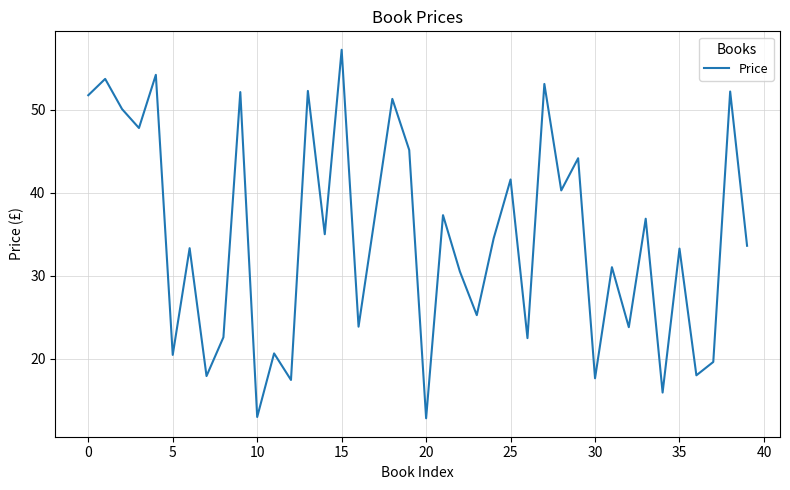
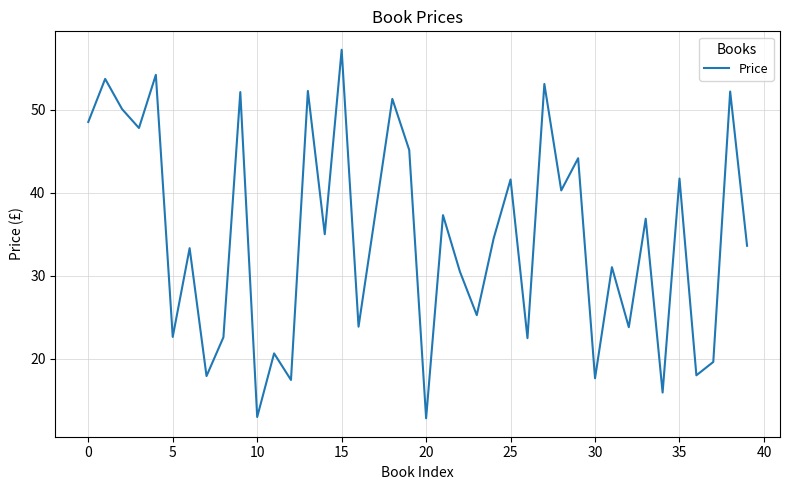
0: 52 -> 49
5: 20 -> 23
35: 33 -> 42
